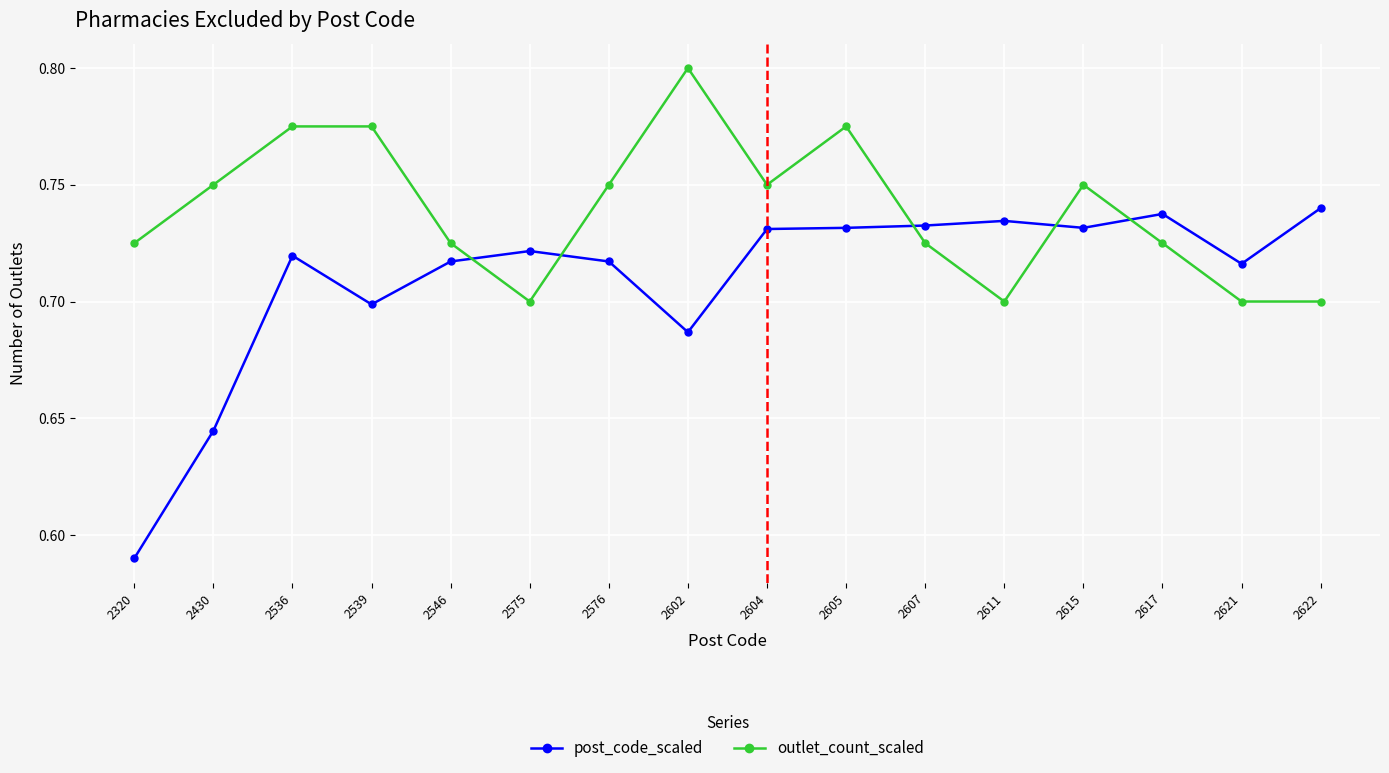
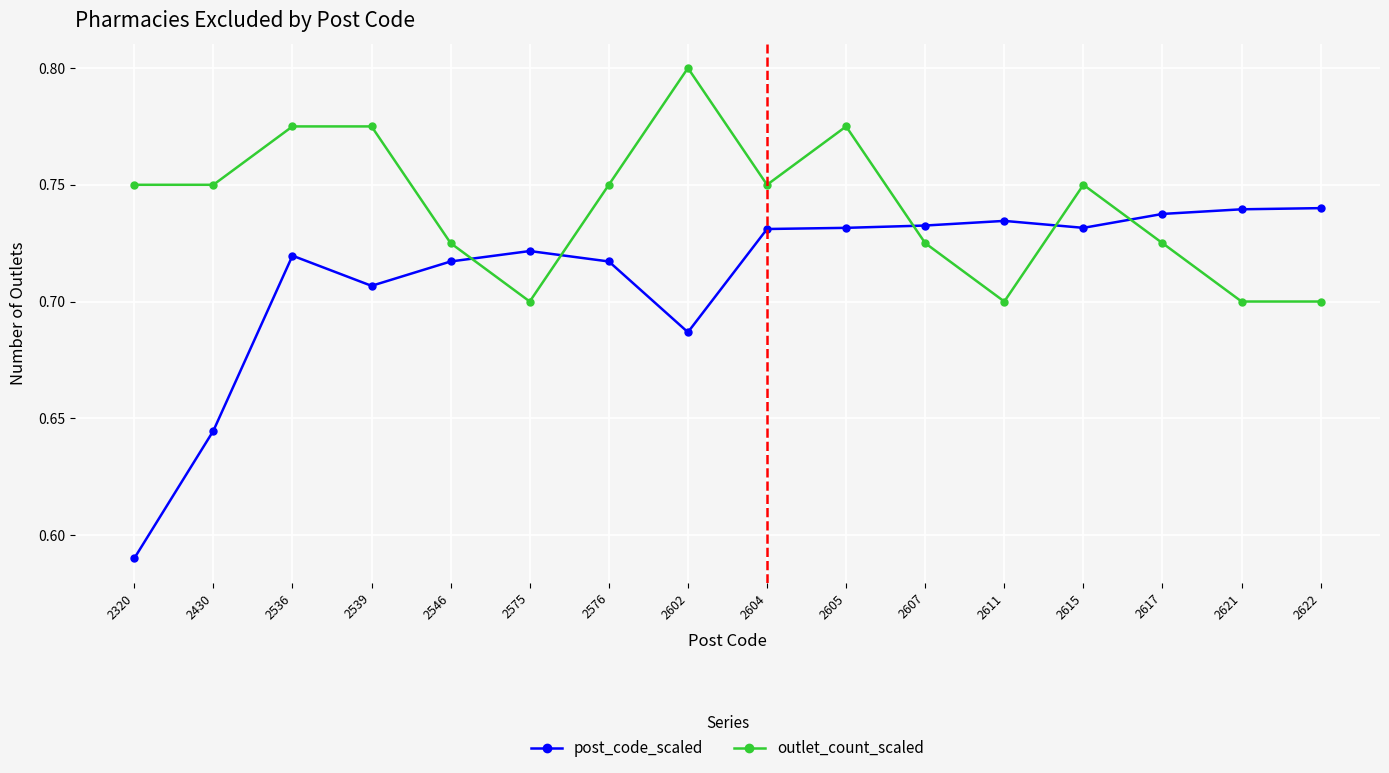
outlet_count_scaled, 2320: 0.725 -> 0.750
post_code_scaled, 2539: 0.699 -> 0.707
post_code_scaled, 2621: 0.716 -> 0.740
